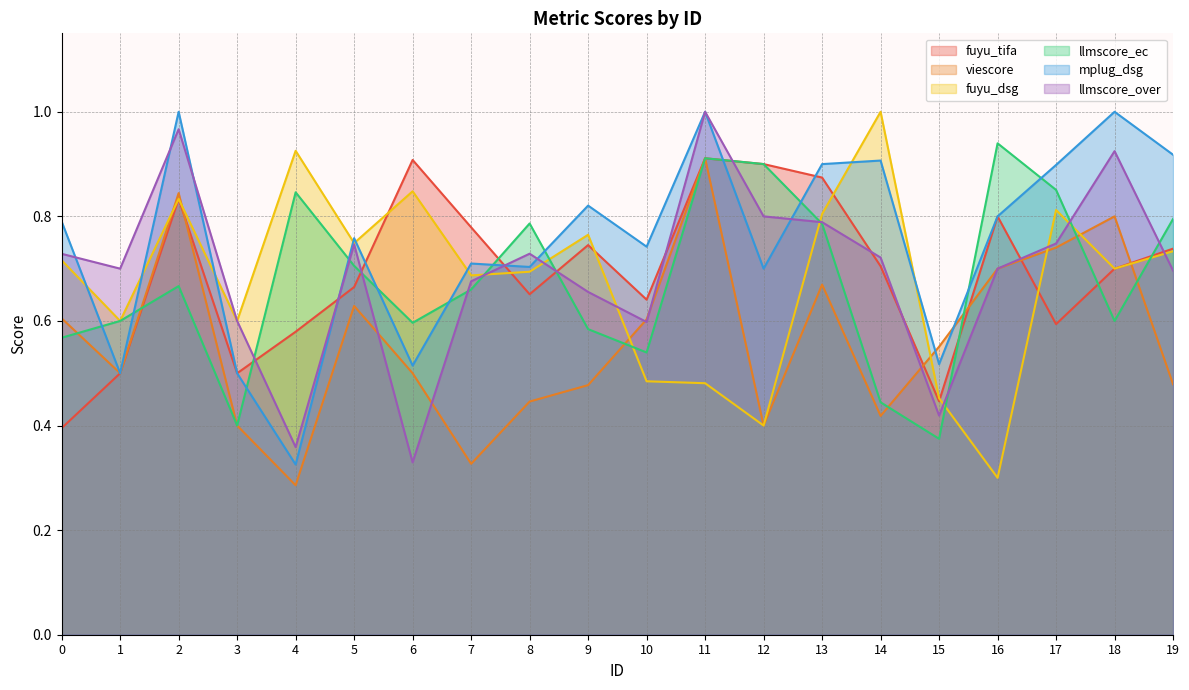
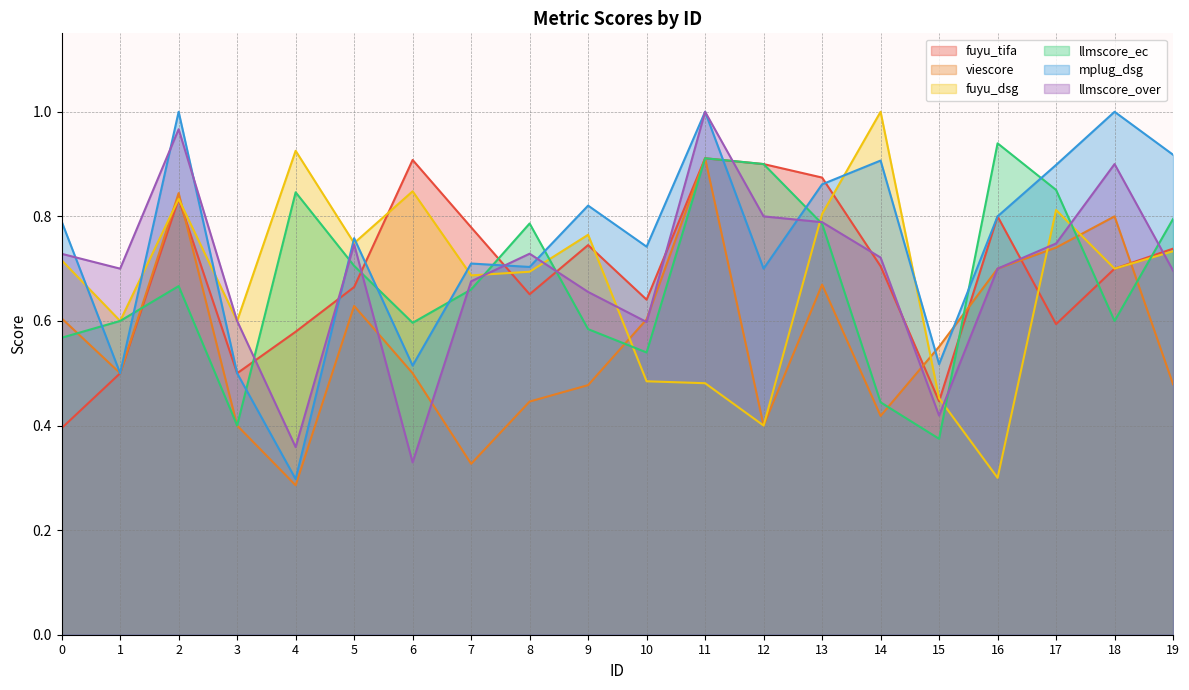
mplug_dsg, 4: 0.33 -> 0.30
mplug_dsg, 13: 0.90 -> 0.86
llmscore_over, 18: 0.92 -> 0.90
